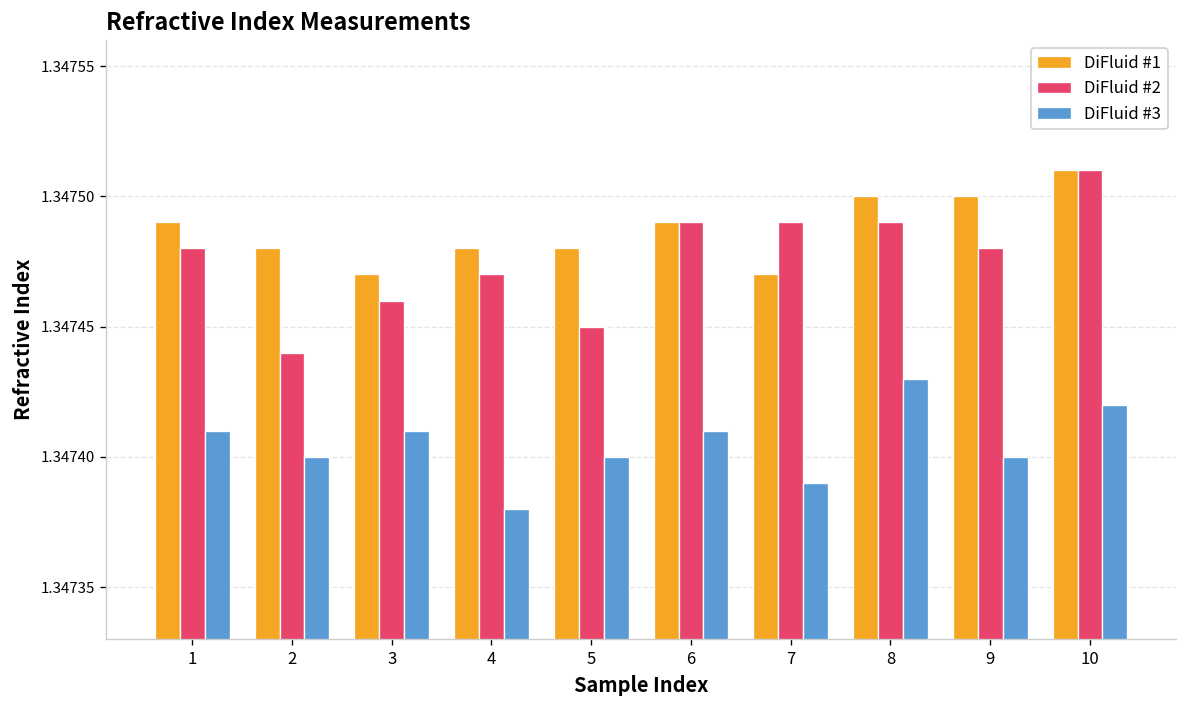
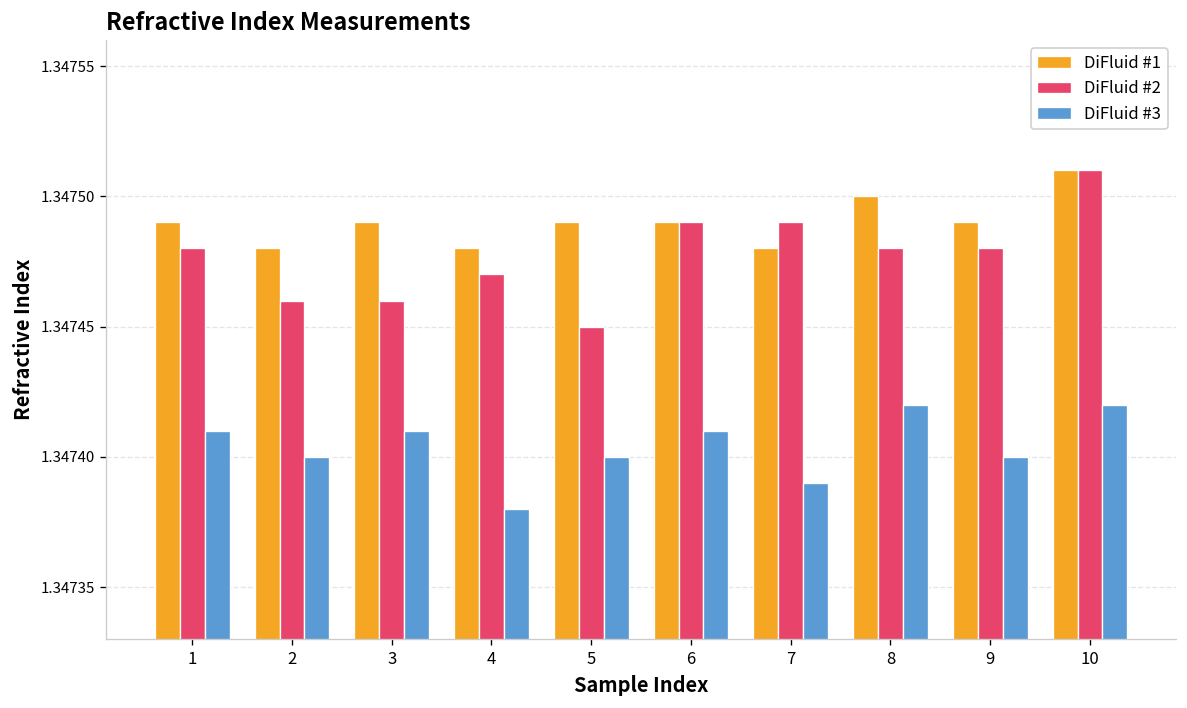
DiFluid #2, 2: 1.34744 -> 1.34746
DiFluid #1, 3: 1.34747 -> 1.34749
DiFluid #1, 5: 1.34748 -> 1.34749
DiFluid #1, 7: 1.34747 -> 1.34748
DiFluid #2, 8: 1.34749 -> 1.34748
DiFluid #3, 8: 1.34743 -> 1.34742
DiFluid #1, 9: 1.34750 -> 1.34749
